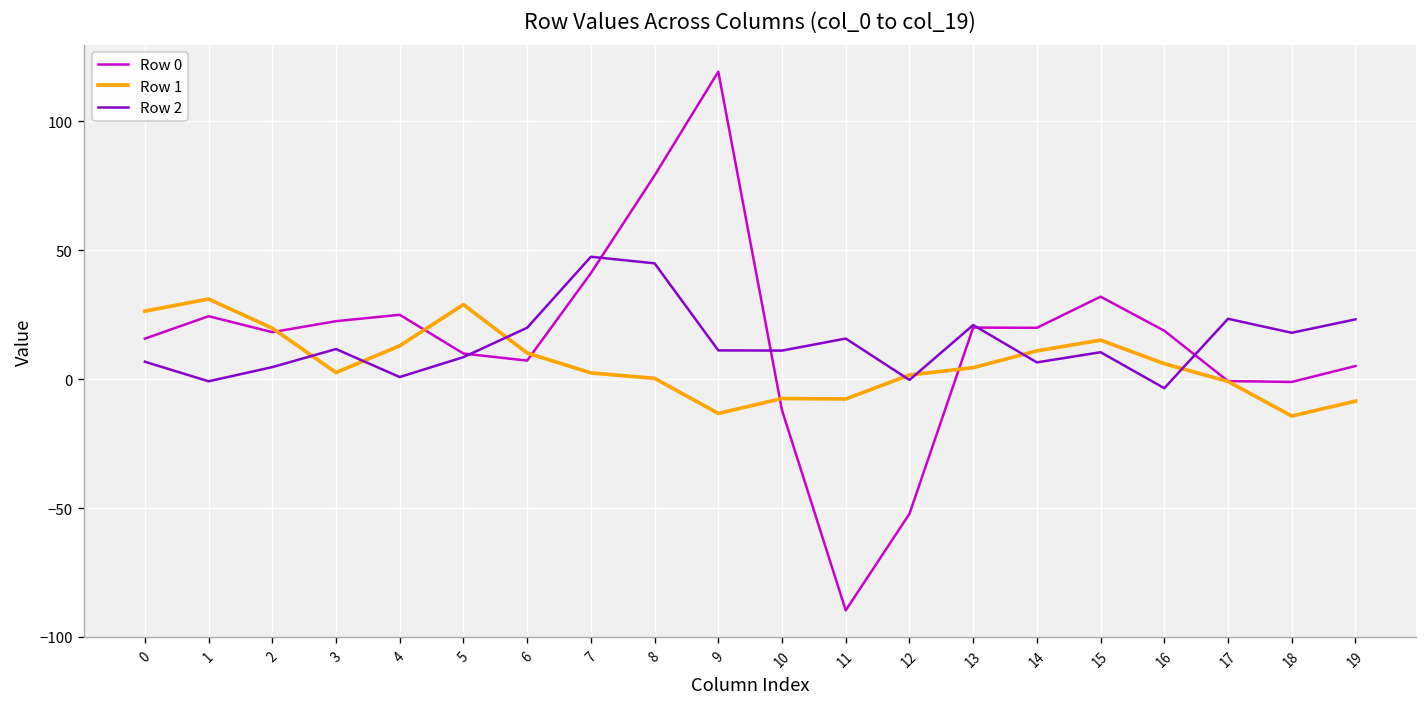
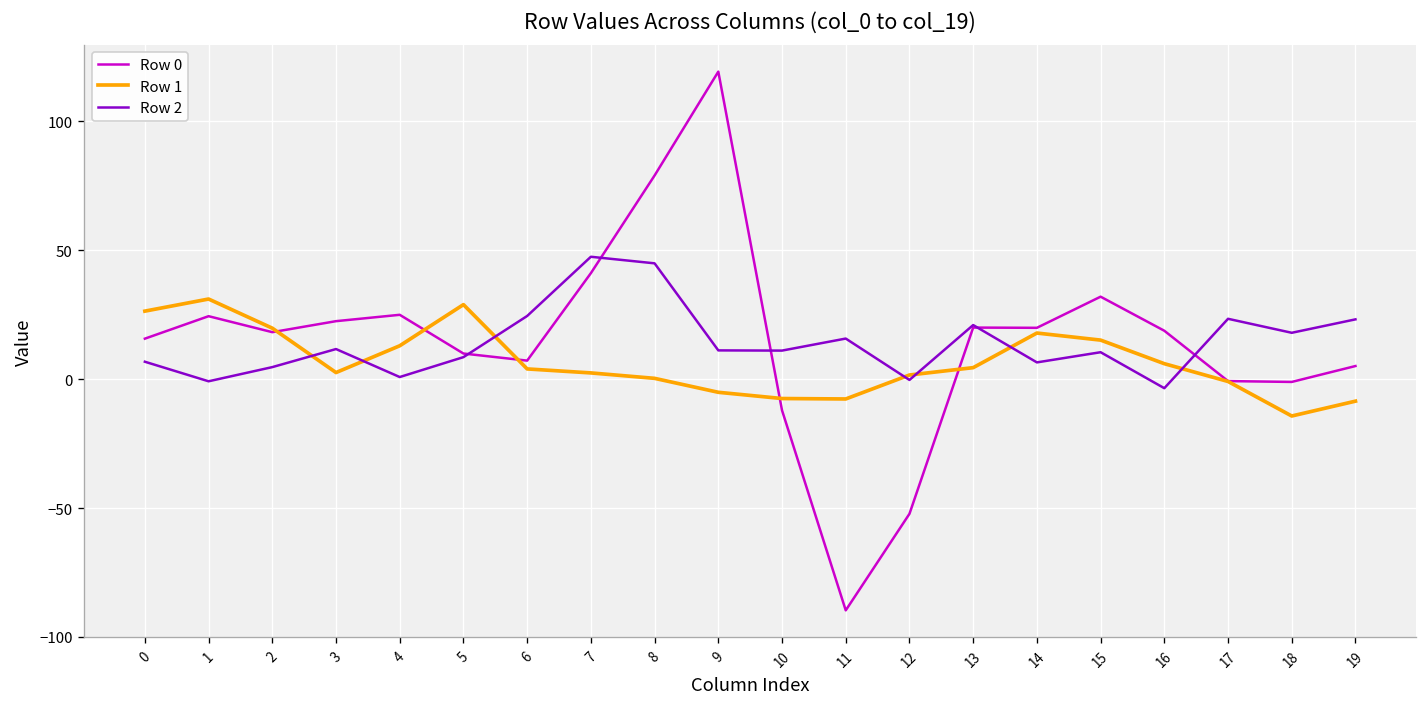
Row 1, 6: 10 -> 4
Row 2, 6: 20 -> 25
Row 1, 9: -13 -> -5
Row 1, 14: 11 -> 18
